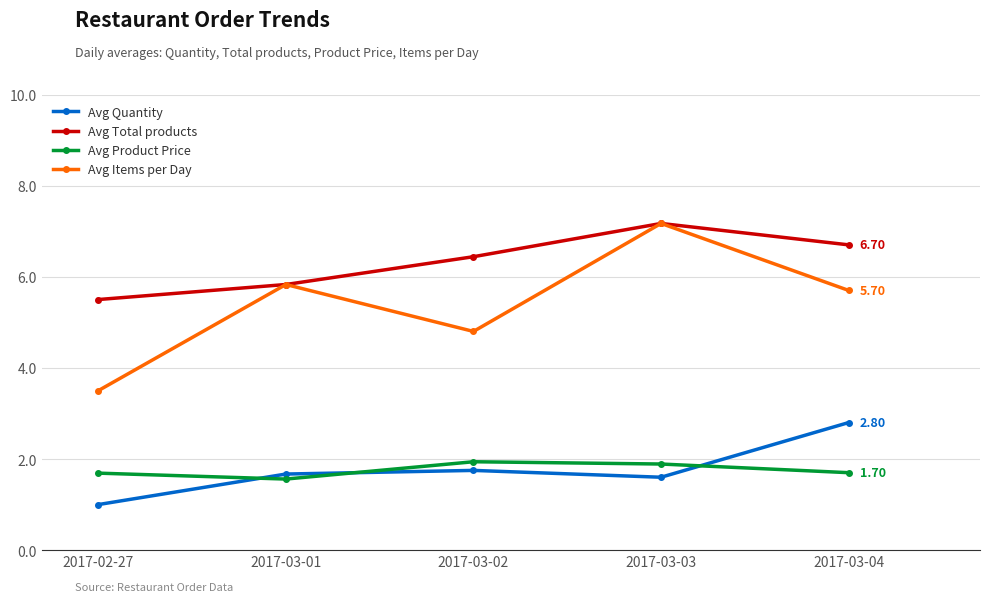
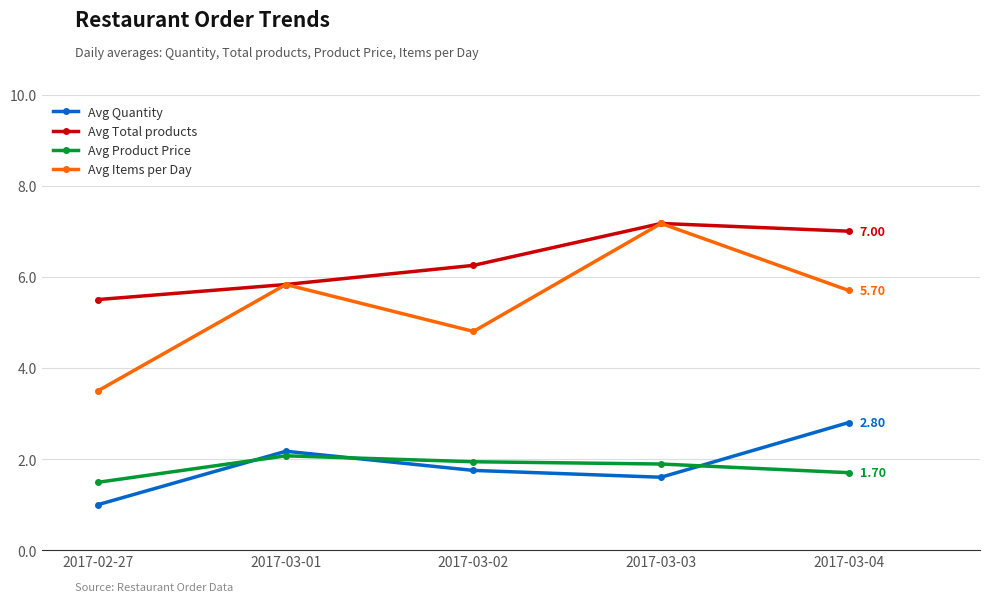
Avg Product Price, 2017-02-27: 1.7 -> 1.5
Avg Quantity, 2017-03-01: 1.7 -> 2.2
Avg Product Price, 2017-03-01: 1.6 -> 2.1
Avg Total products, 2017-03-02: 6.4 -> 6.3
Avg Total products, 2017-03-04: 6.70 -> 7.00
